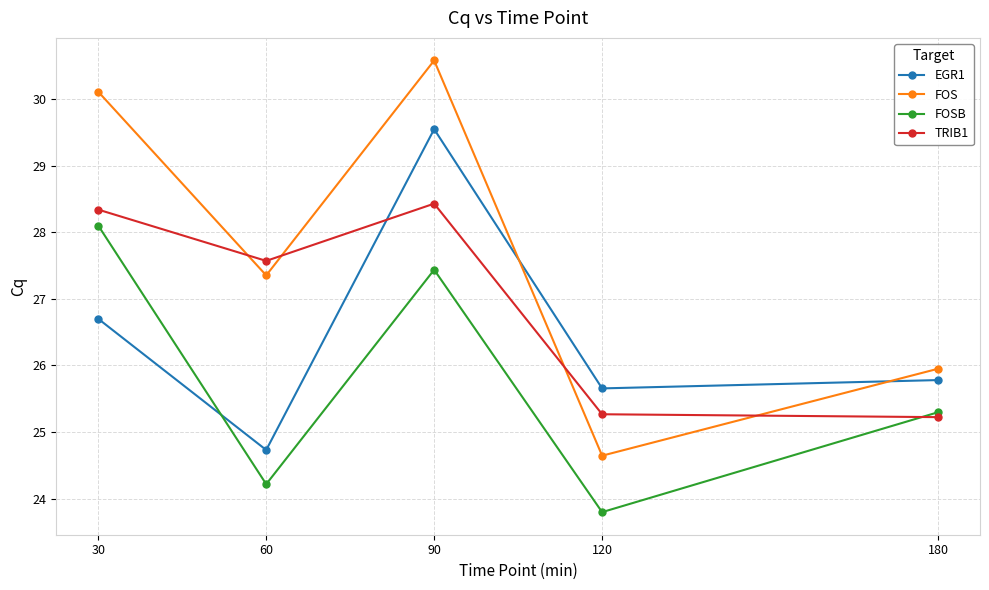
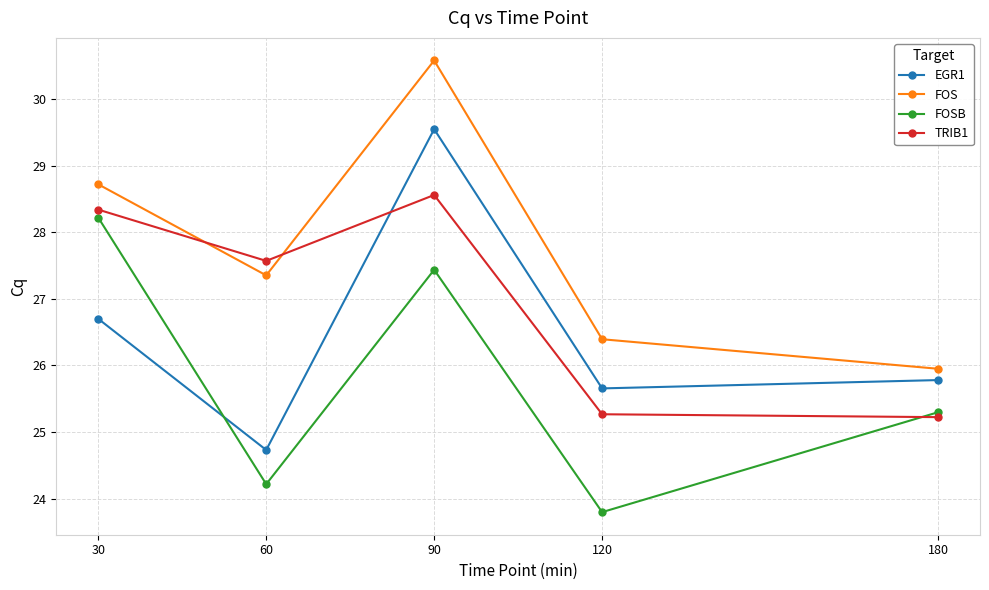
FOS, 30: 30.1 -> 28.7
FOSB, 30: 28.1 -> 28.2
TRIB1, 90: 28.4 -> 28.6
FOS, 120: 24.6 -> 26.4
